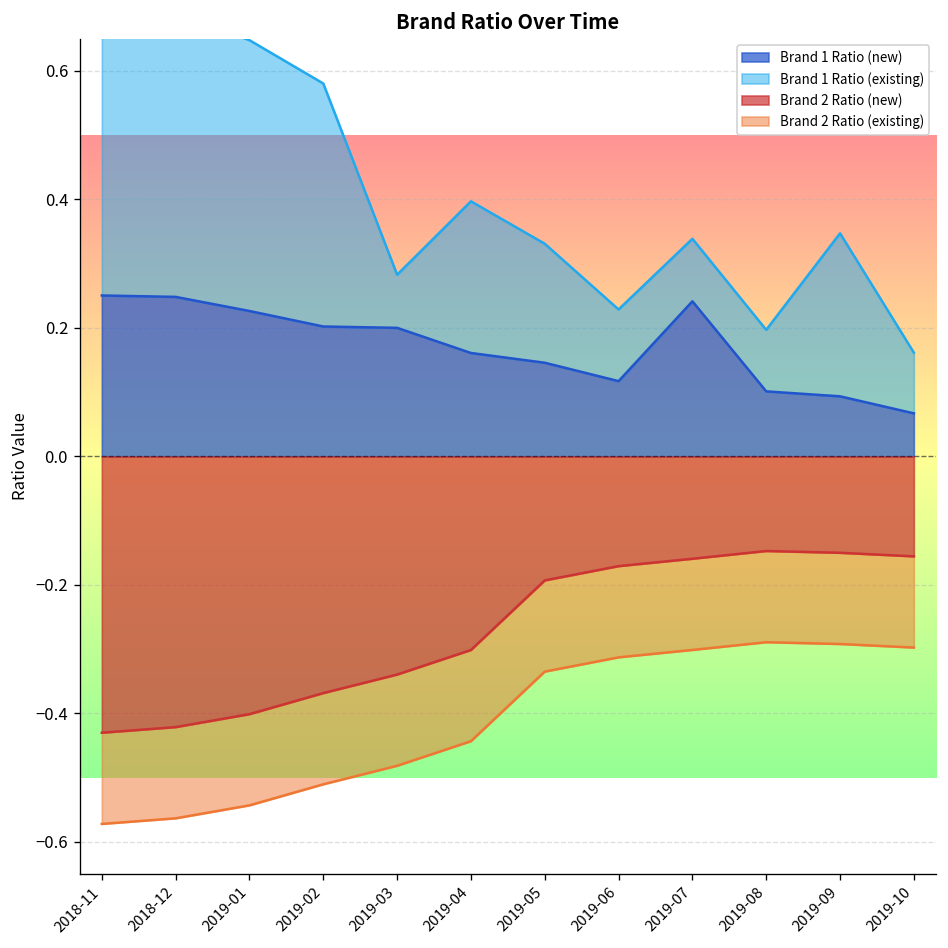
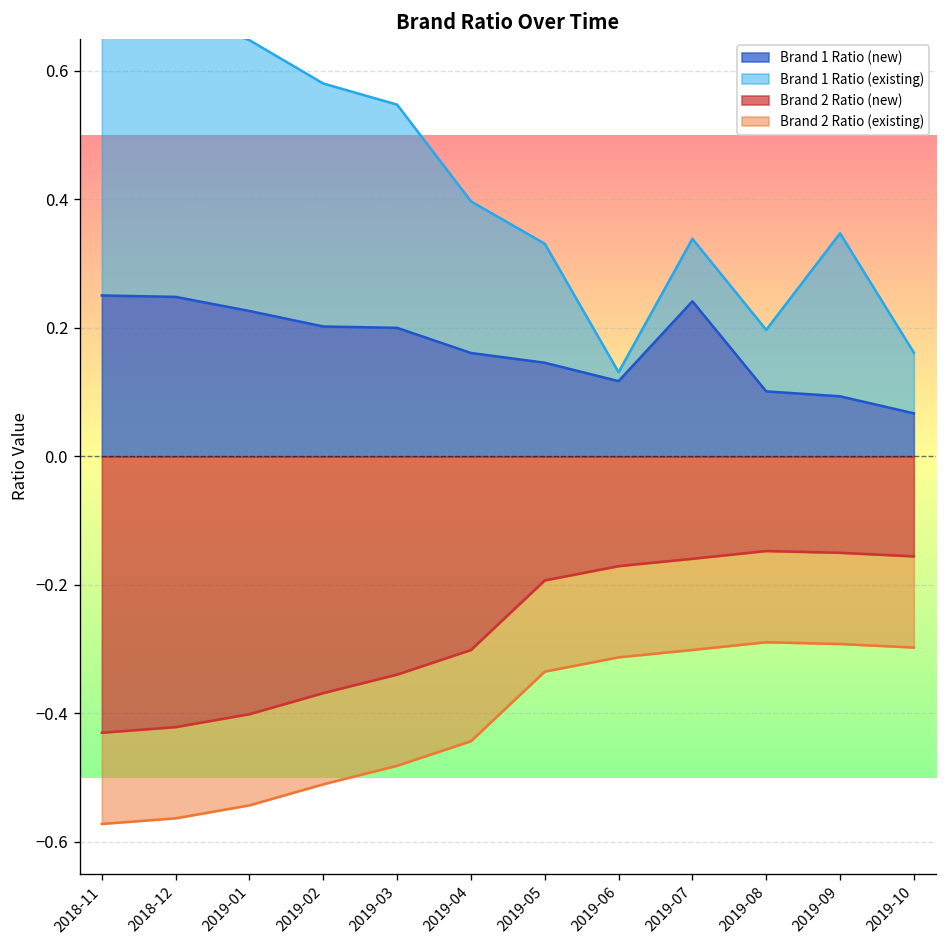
Brand 1 Ratio (existing), 2019-03: 0.08 -> 0.35
Brand 1 Ratio (existing), 2019-06: 0.11 -> 0.01
